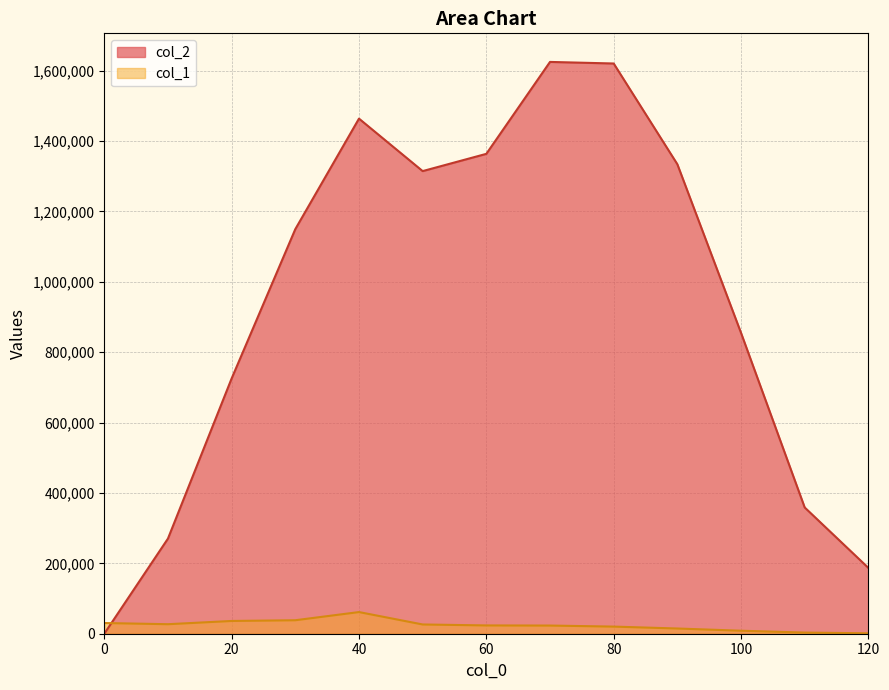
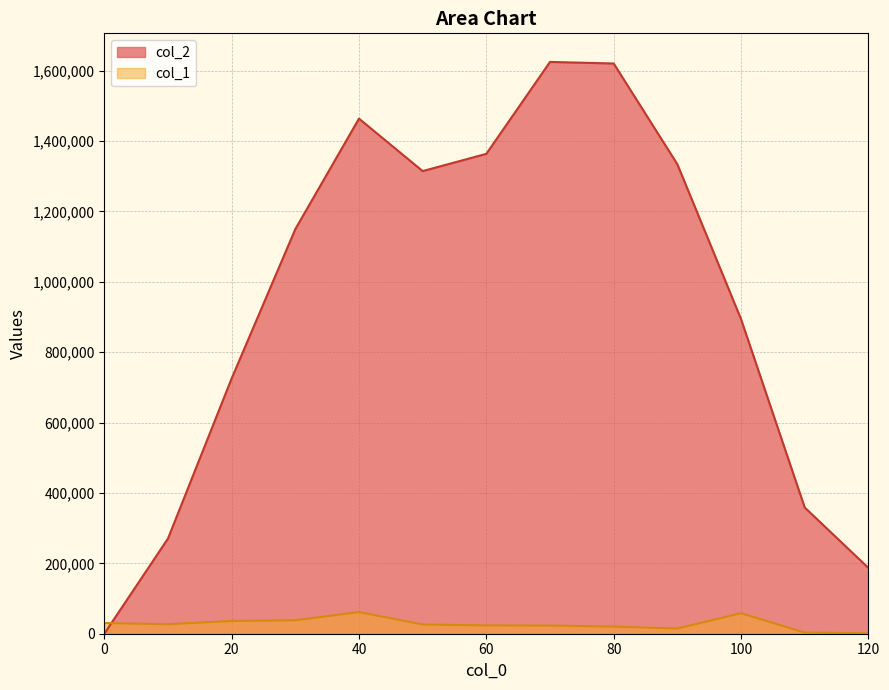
col_2, 100: 850,000 -> 890,000
col_1, 100: 10,000 -> 60,000
